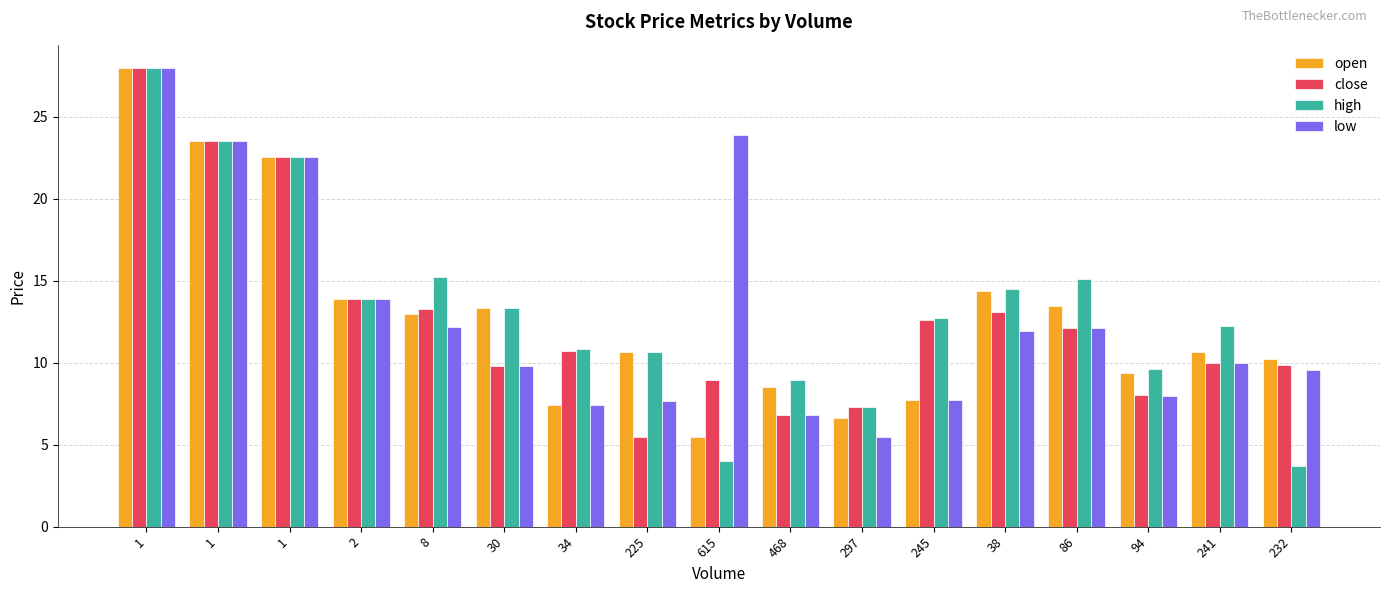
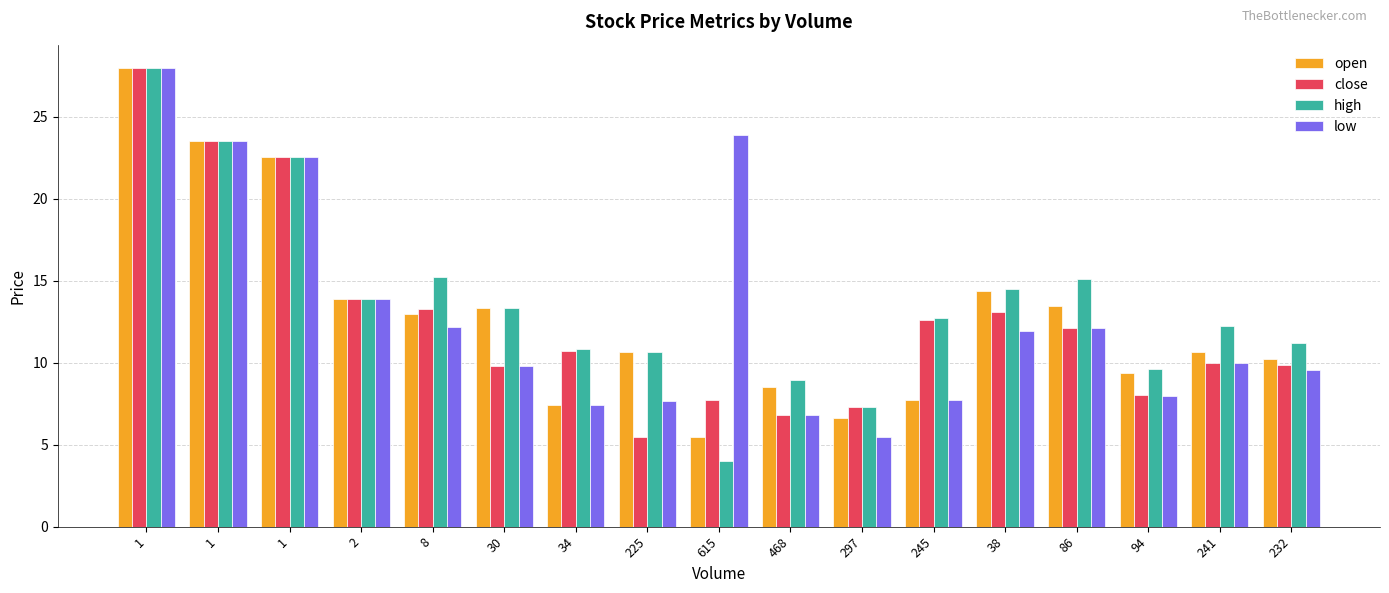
close, 615: 8.9 -> 7.8
high, 232: 3.7 -> 11.2
